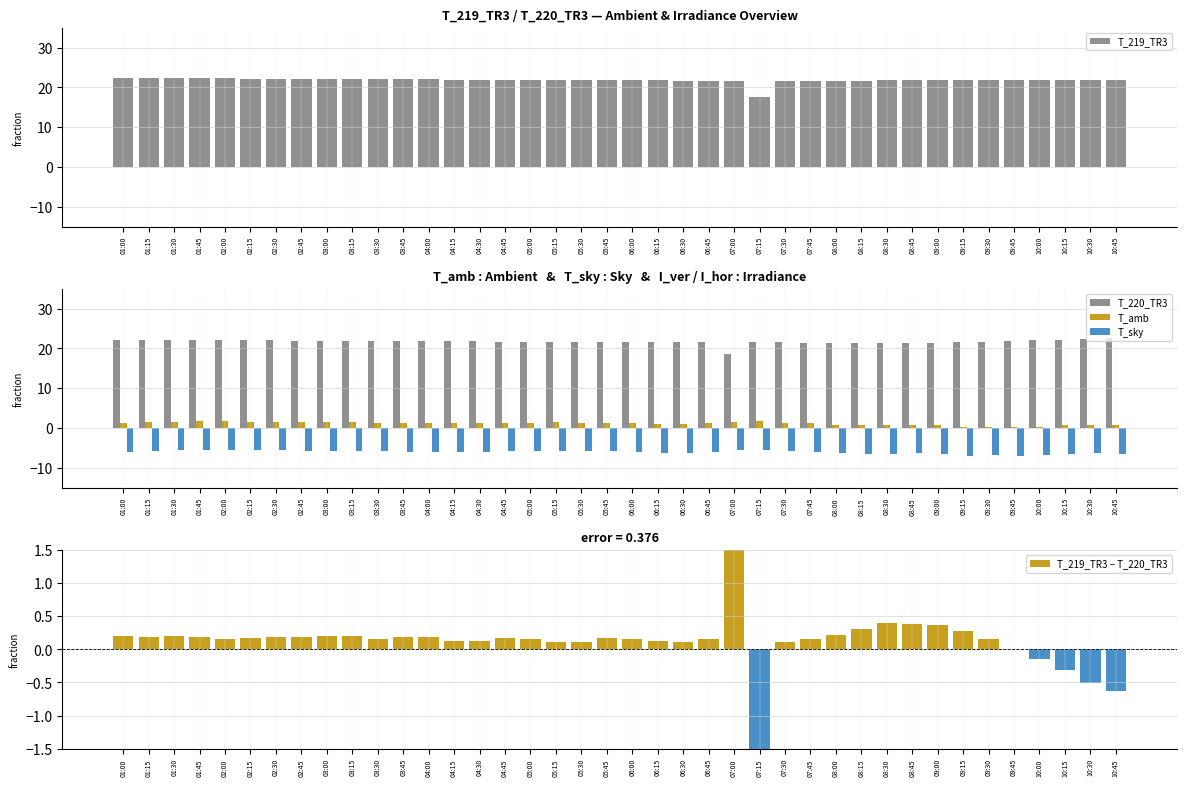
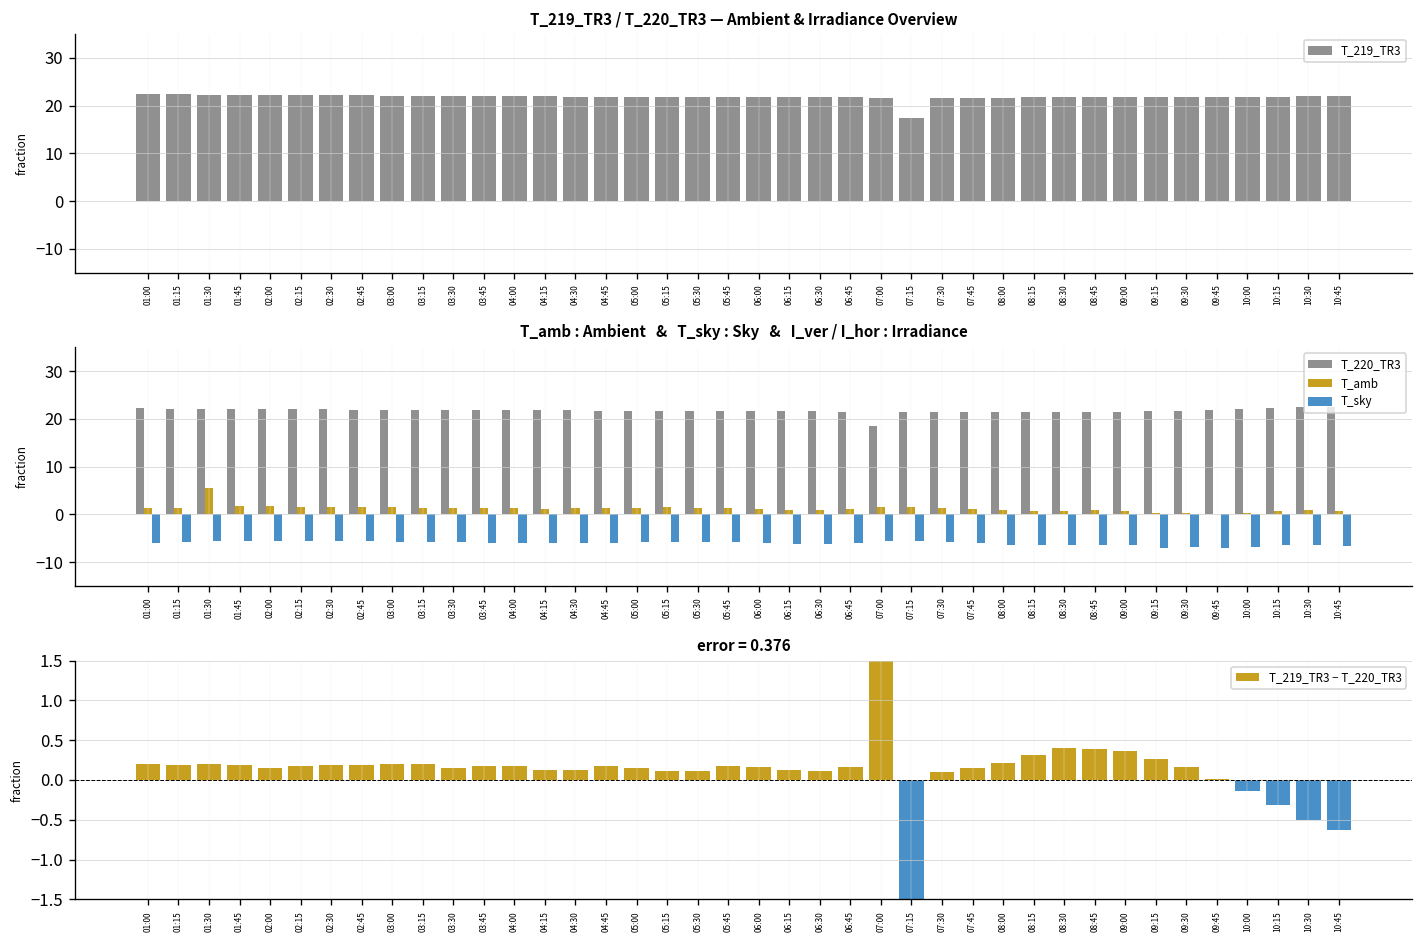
T_amb : Ambient & T_sky : Sky & I_ver / I_hor : Irradiance, T_amb, 01:30: 2 -> 5
